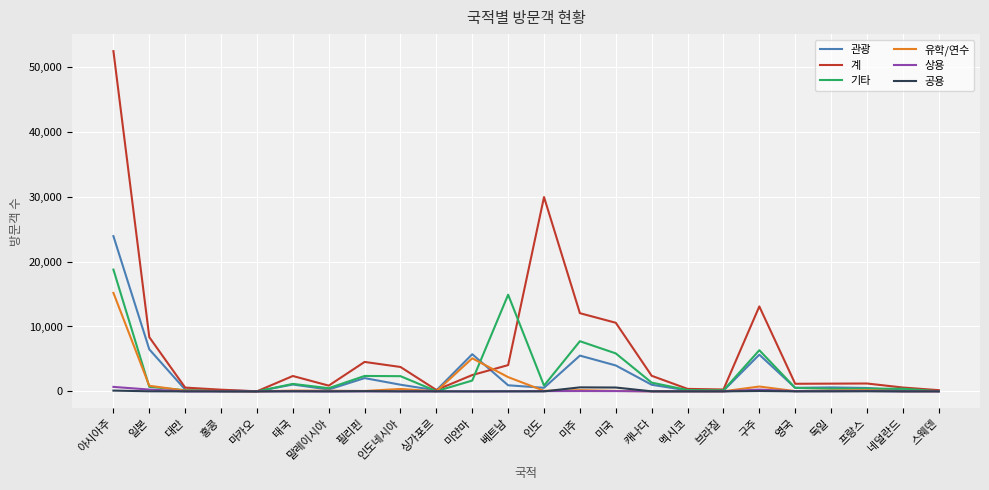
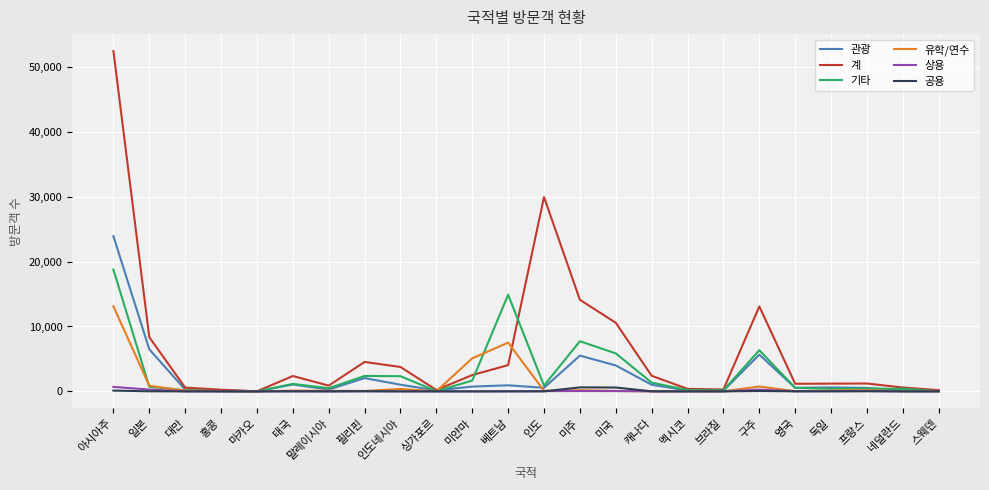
유학/연수, 아시아주: 15,000 -> 13,000
관광, 미얀마: 6,000 -> 1,000
유학/연수, 베트남: 2,000 -> 8,000
계, 미주: 12,000 -> 14,000
